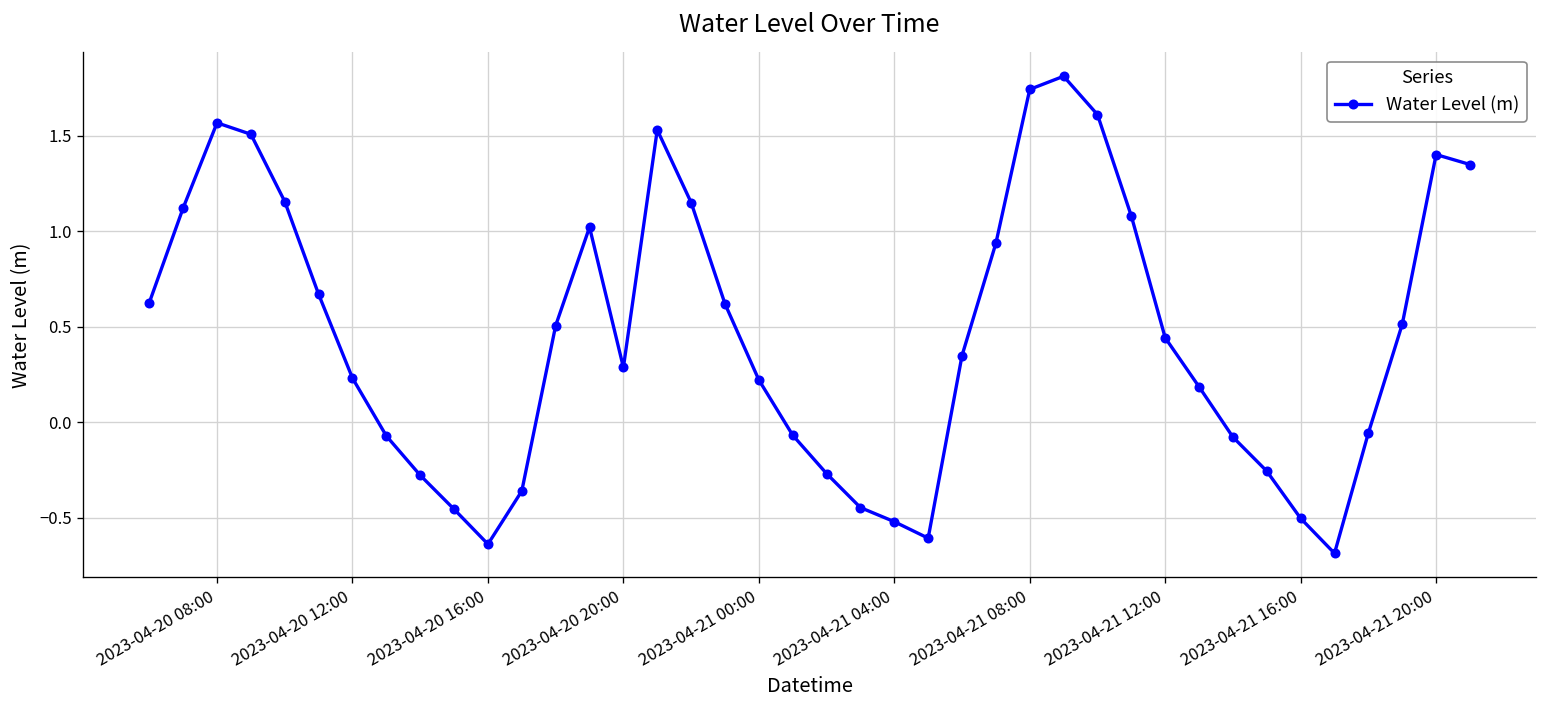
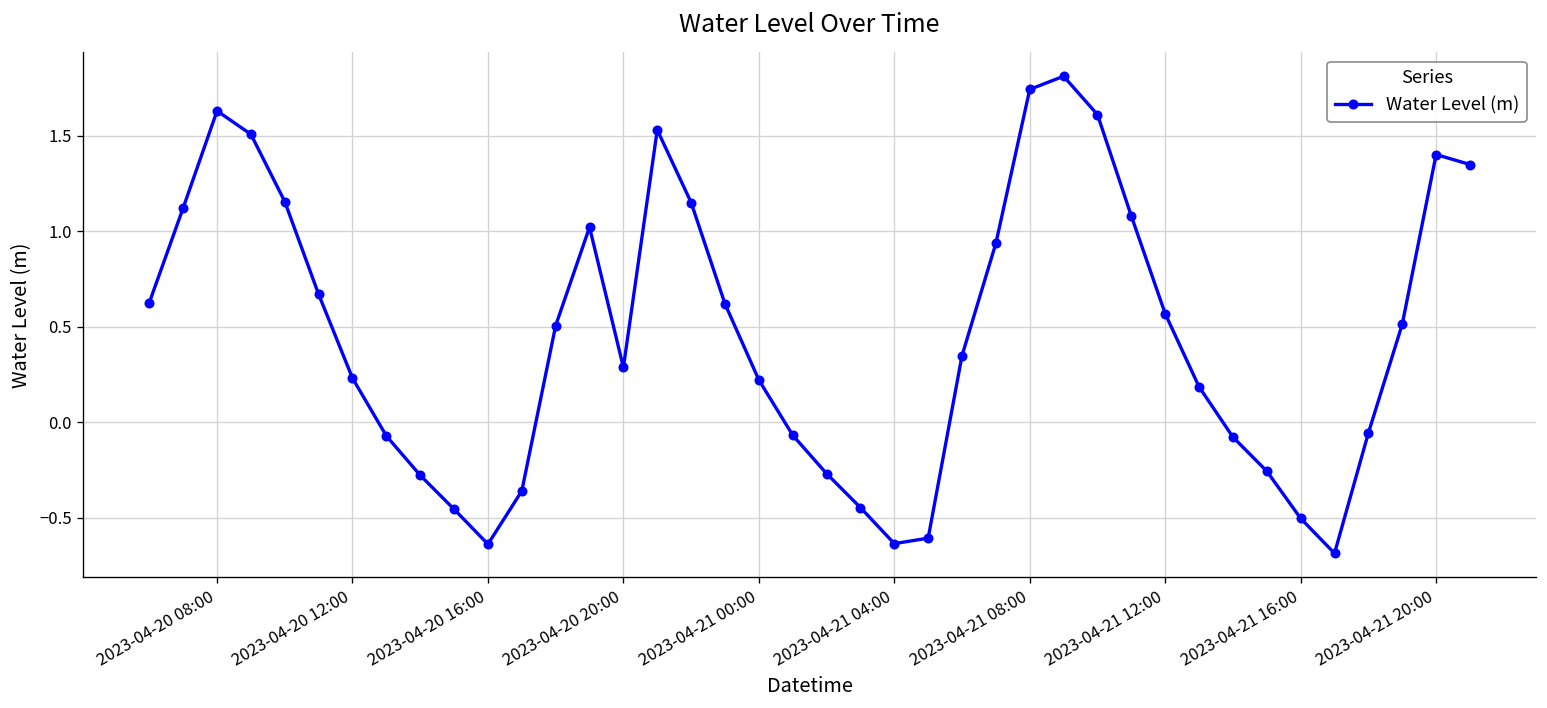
2023-04-20 08:00: 1.57 -> 1.63
2023-04-21 04:00: -0.52 -> -0.64
2023-04-21 12:00: 0.44 -> 0.57
